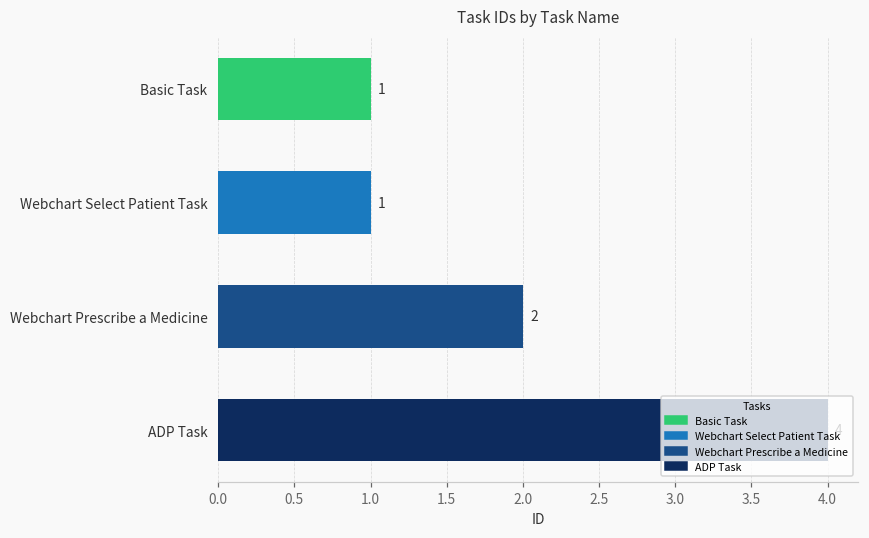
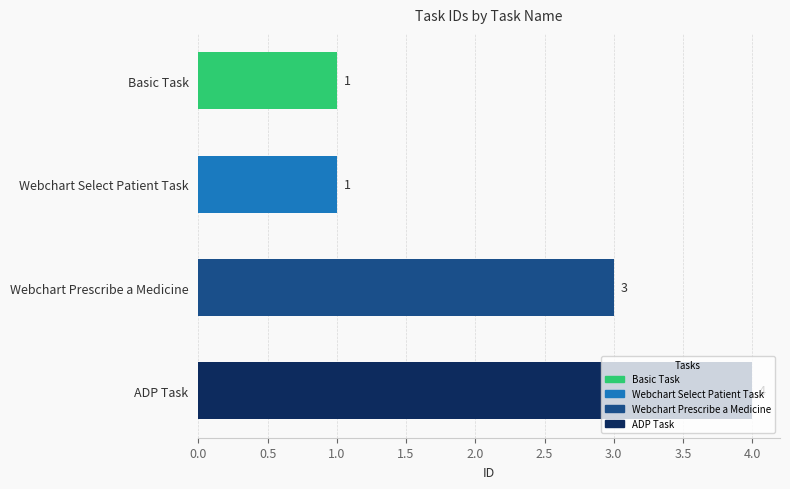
Webchart Prescribe a Medicine: 2 -> 3
